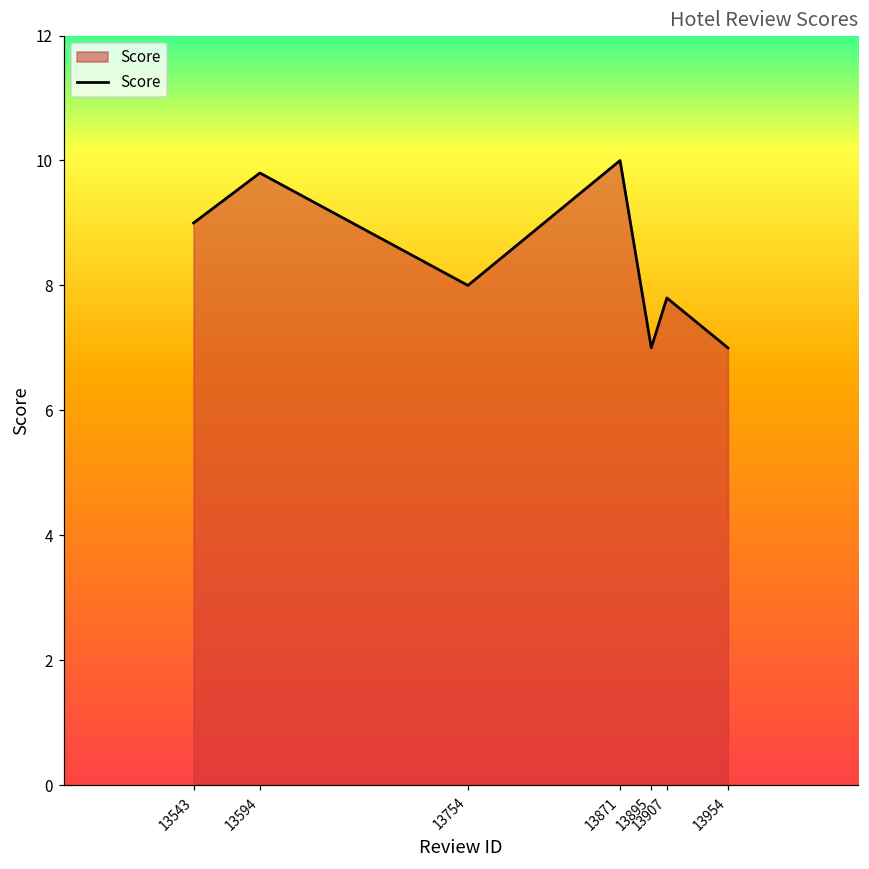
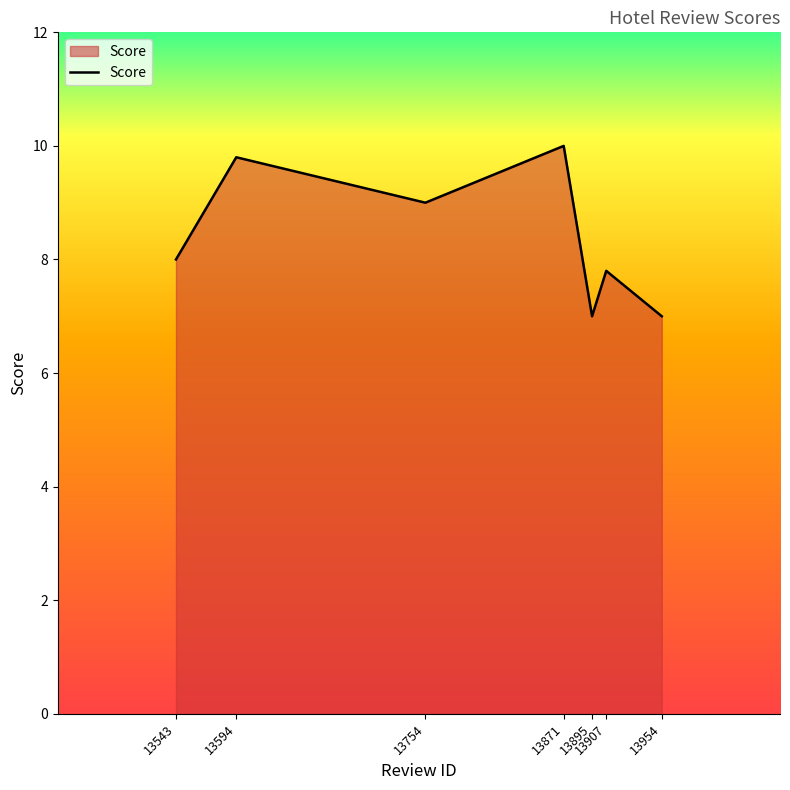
13543: 9 -> 8
13754: 8 -> 9
